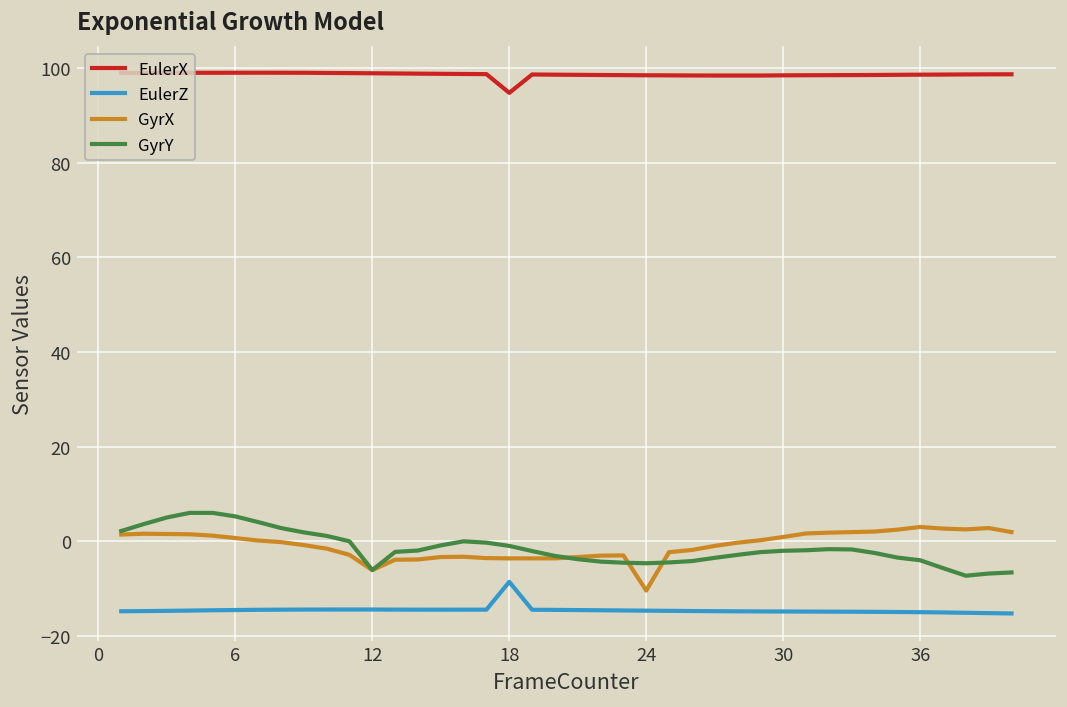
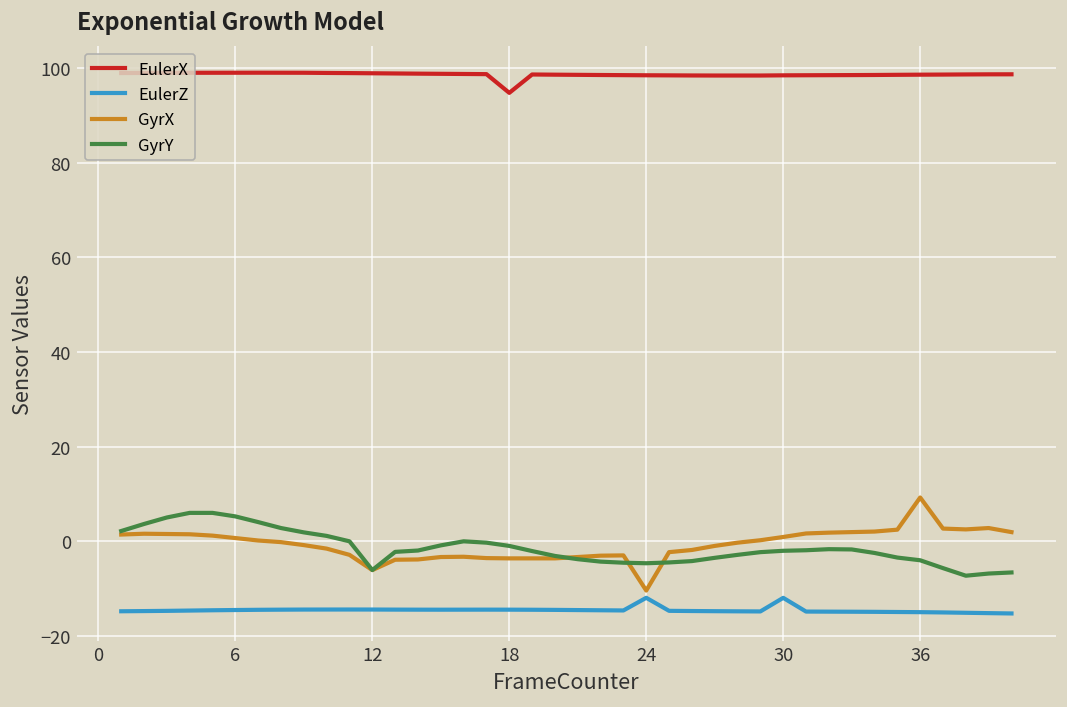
EulerZ, 18: -9 -> -15
EulerZ, 24: -15 -> -12
EulerZ, 30: -15 -> -12
GyrX, 36: 3 -> 9
